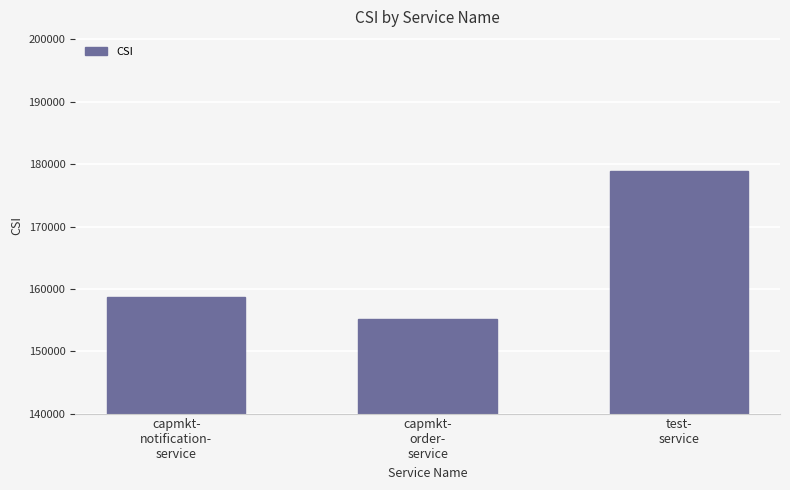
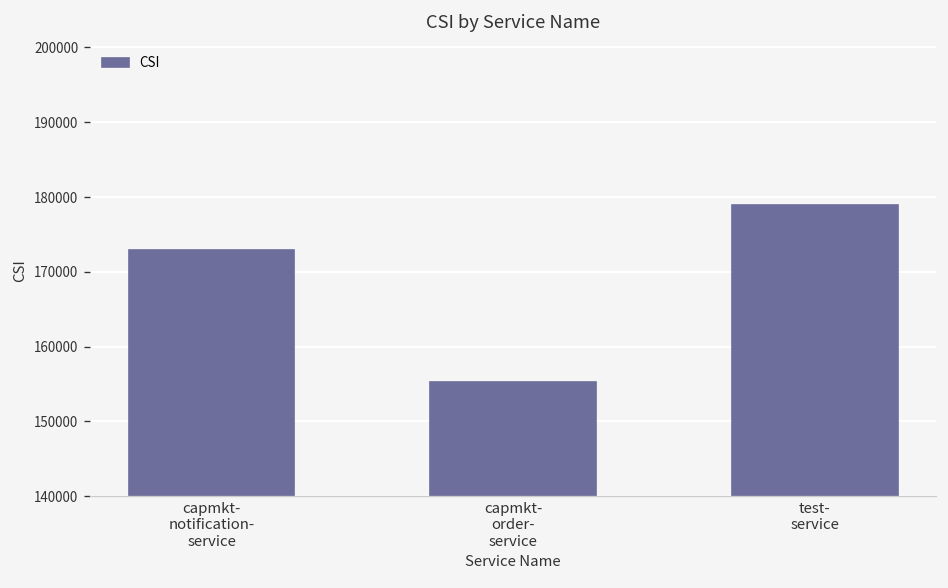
capmkt- notification- service: 159000 -> 173000
